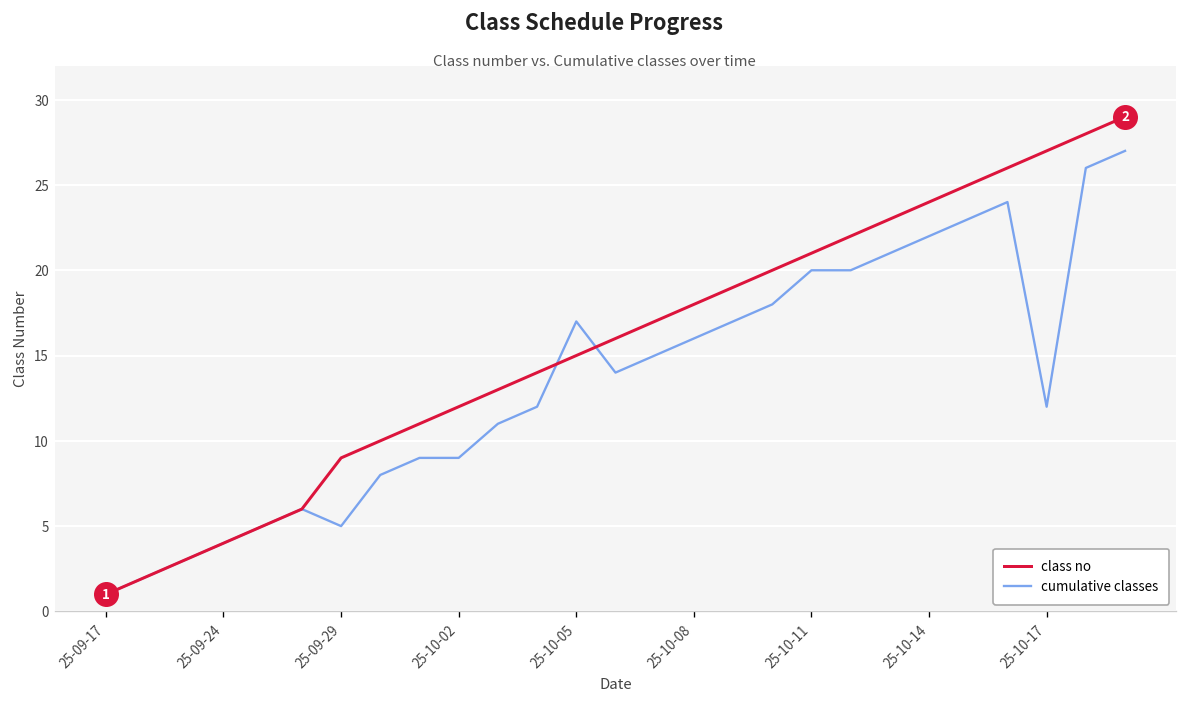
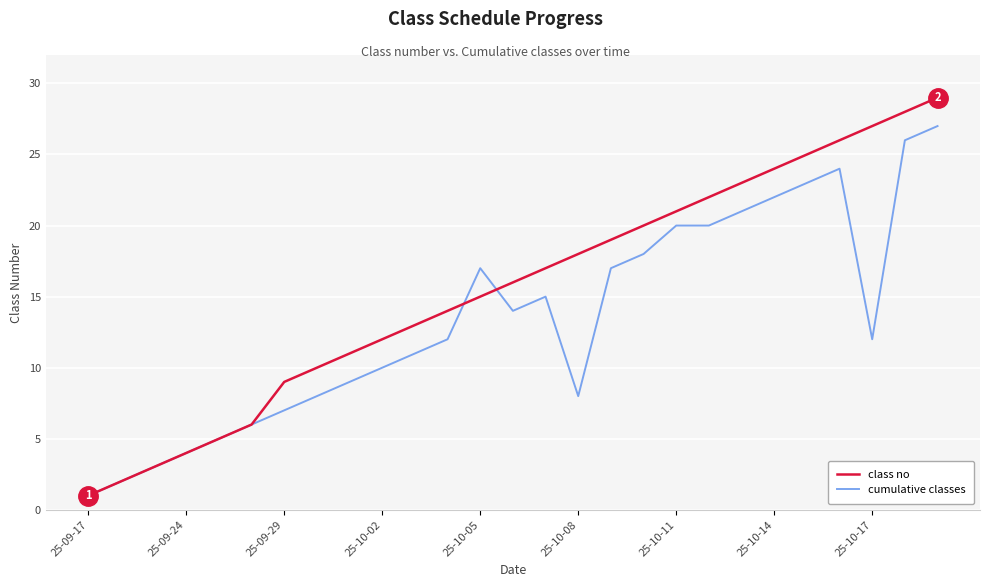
cumulative classes, 25-09-29: 5 -> 7
cumulative classes, 25-10-02: 9 -> 10
cumulative classes, 25-10-08: 16 -> 8
